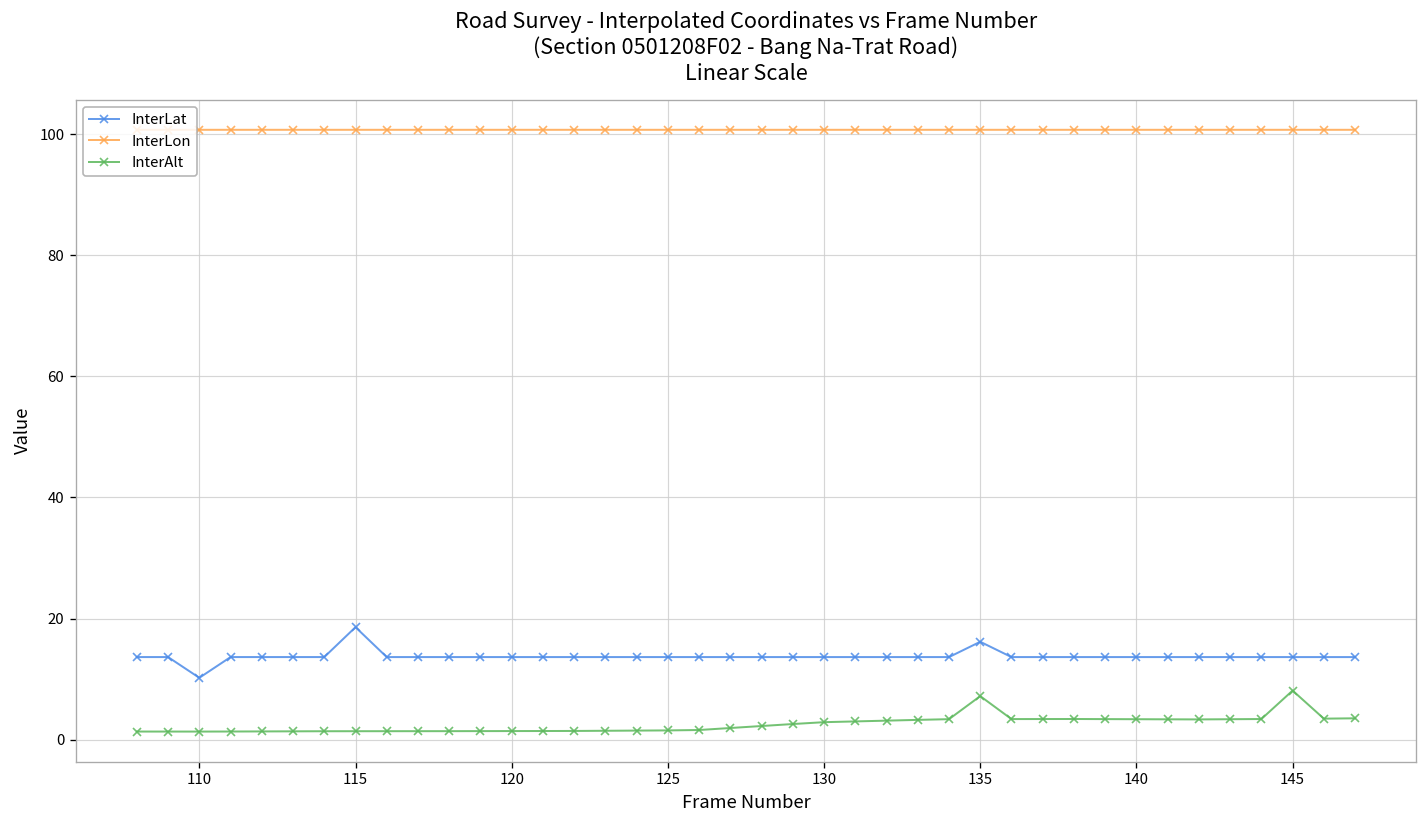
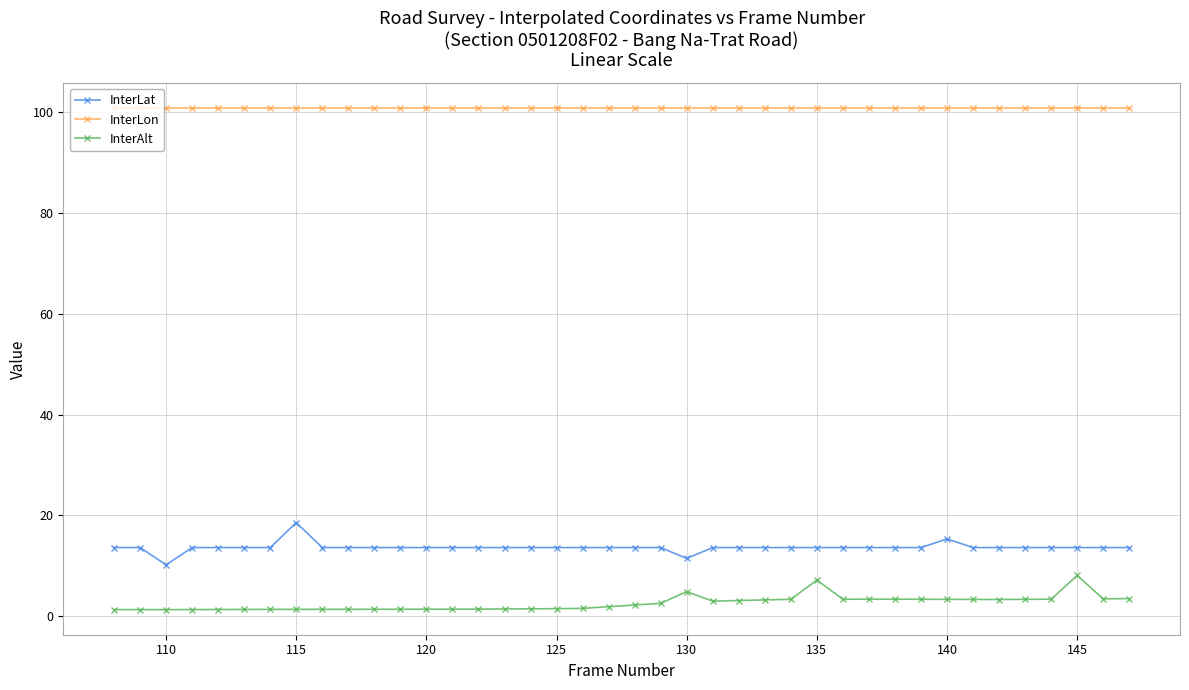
InterLat, 130: 14 -> 11
InterAlt, 130: 3 -> 5
InterLat, 135: 16 -> 14
InterLat, 140: 14 -> 15
